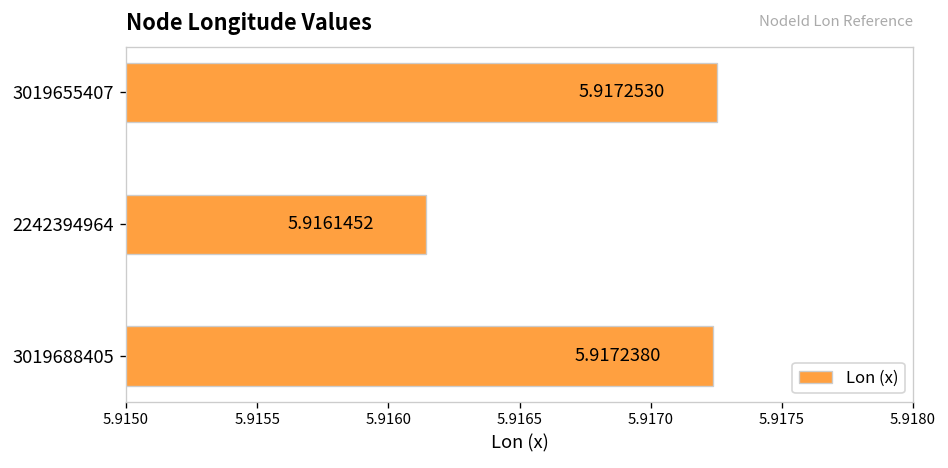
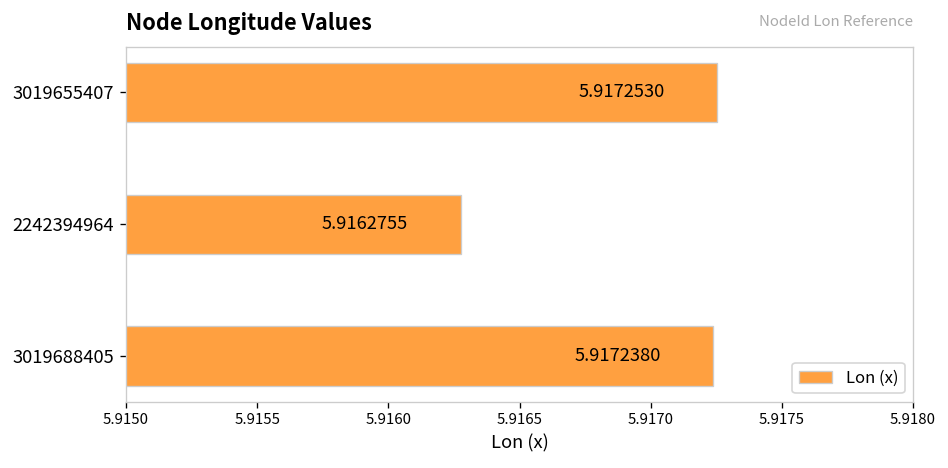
2242394964: 5.9161452 -> 5.9162755
